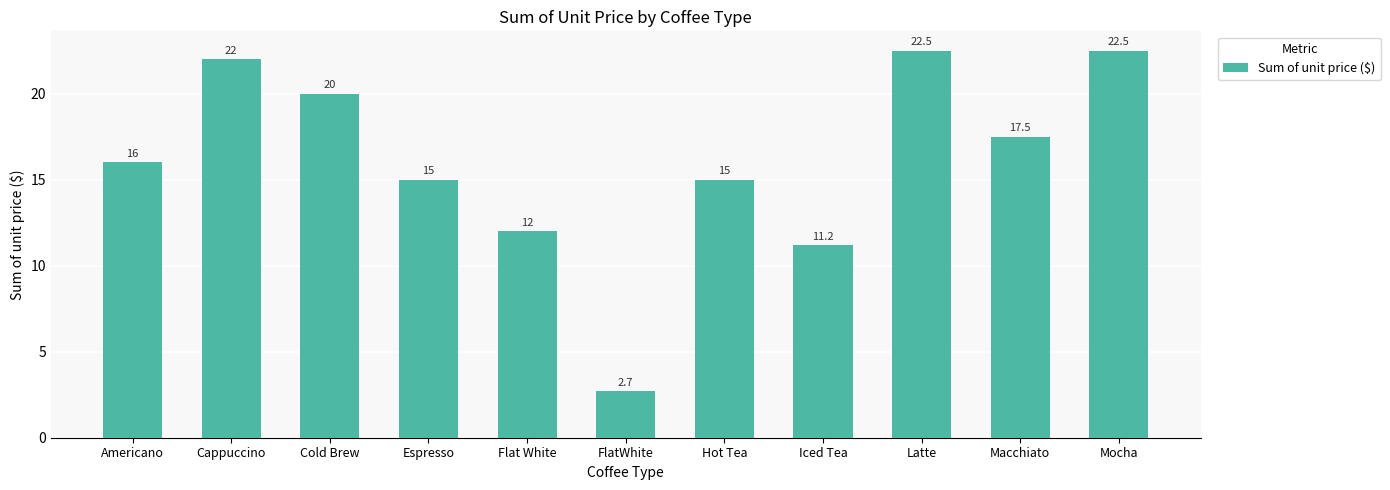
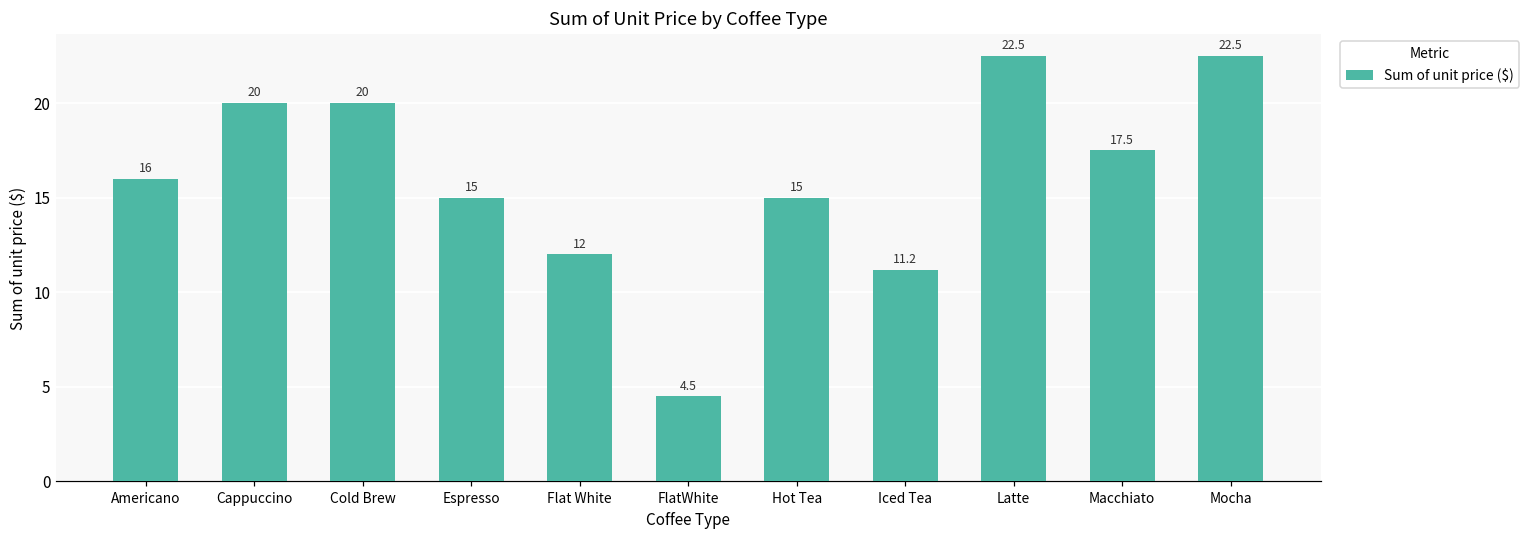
Cappuccino: 22 -> 20
FlatWhite: 2.7 -> 4.5
